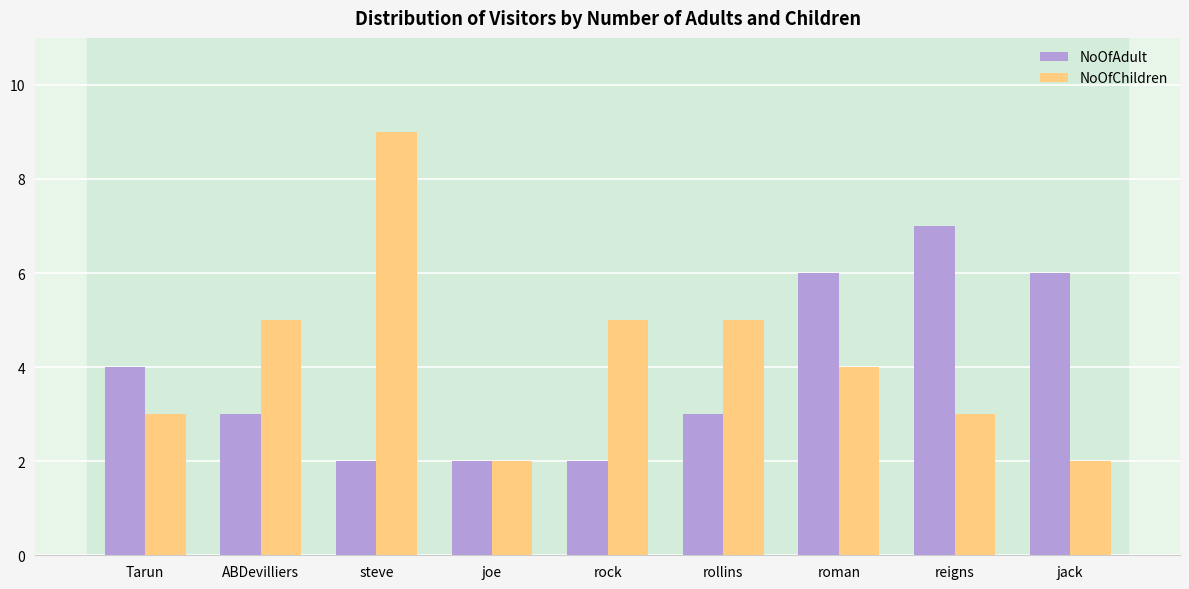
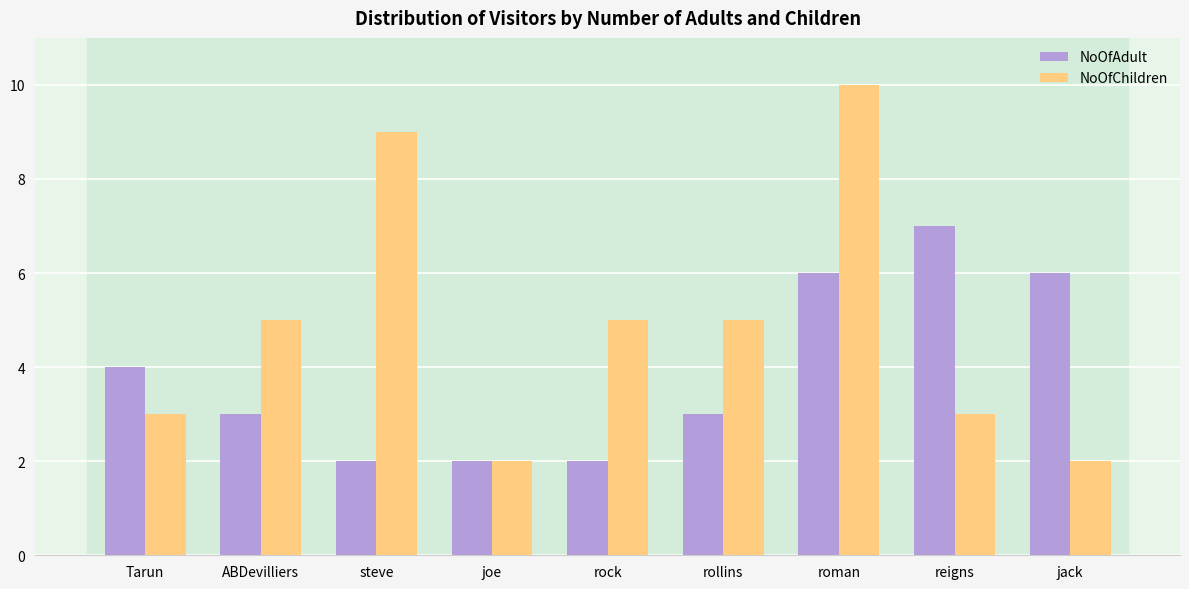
NoOfChildren, roman: 4 -> 10
